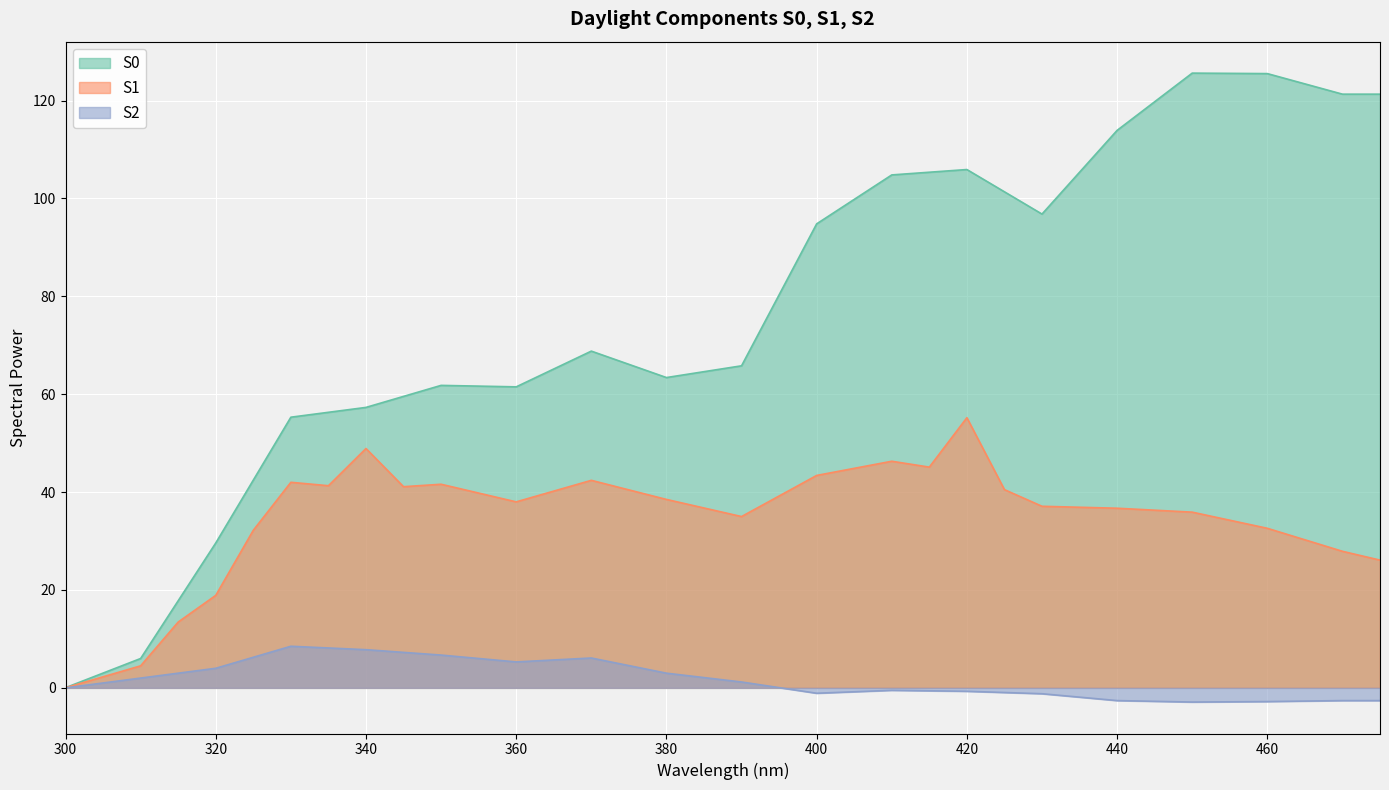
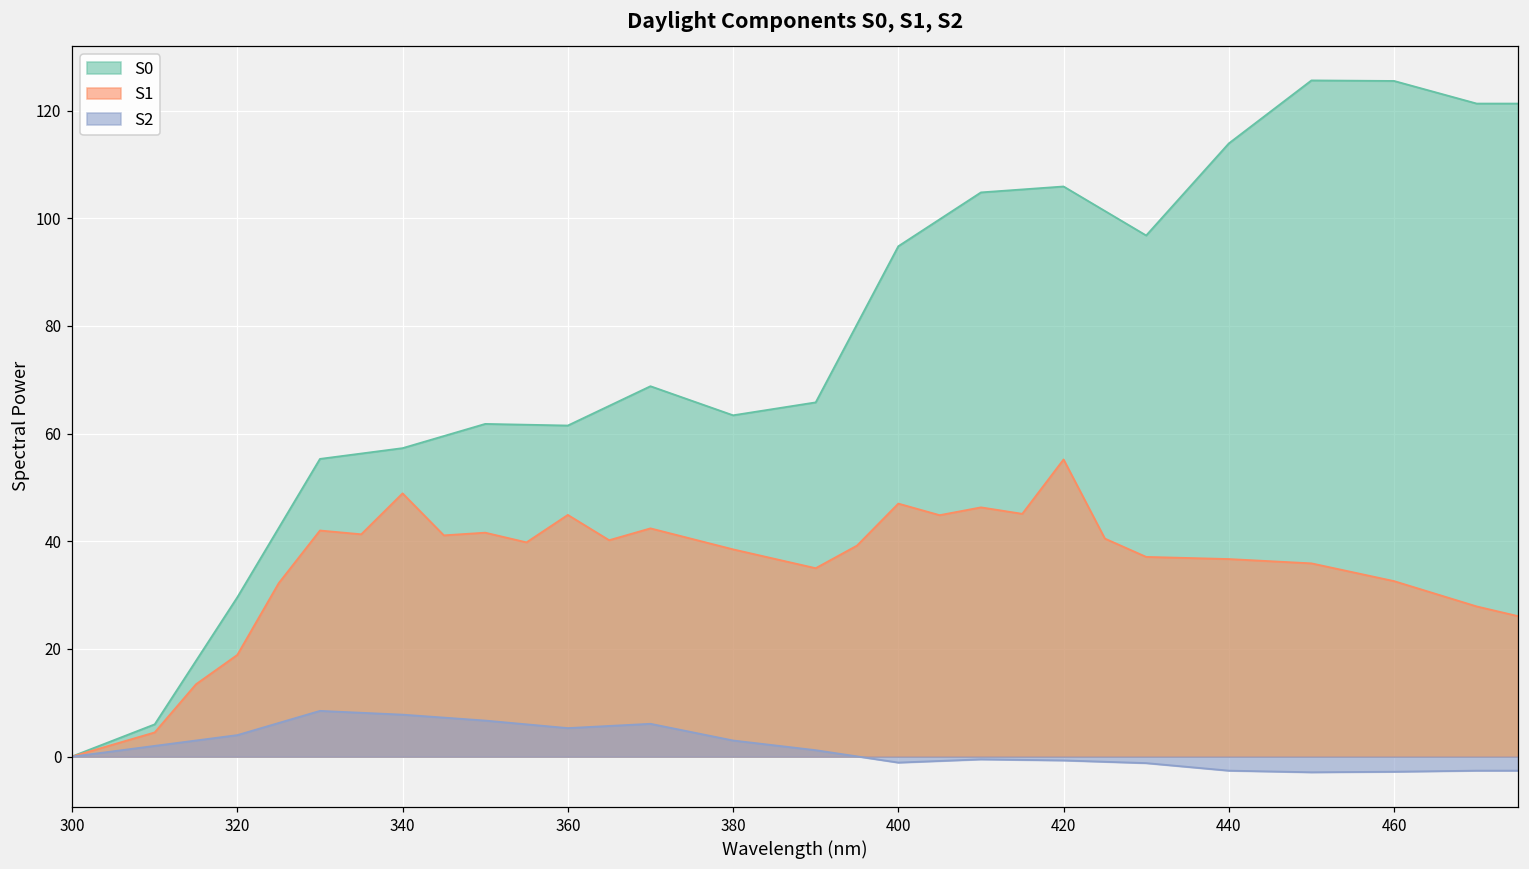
S1, 360: 38 -> 45
S1, 400: 43 -> 47
